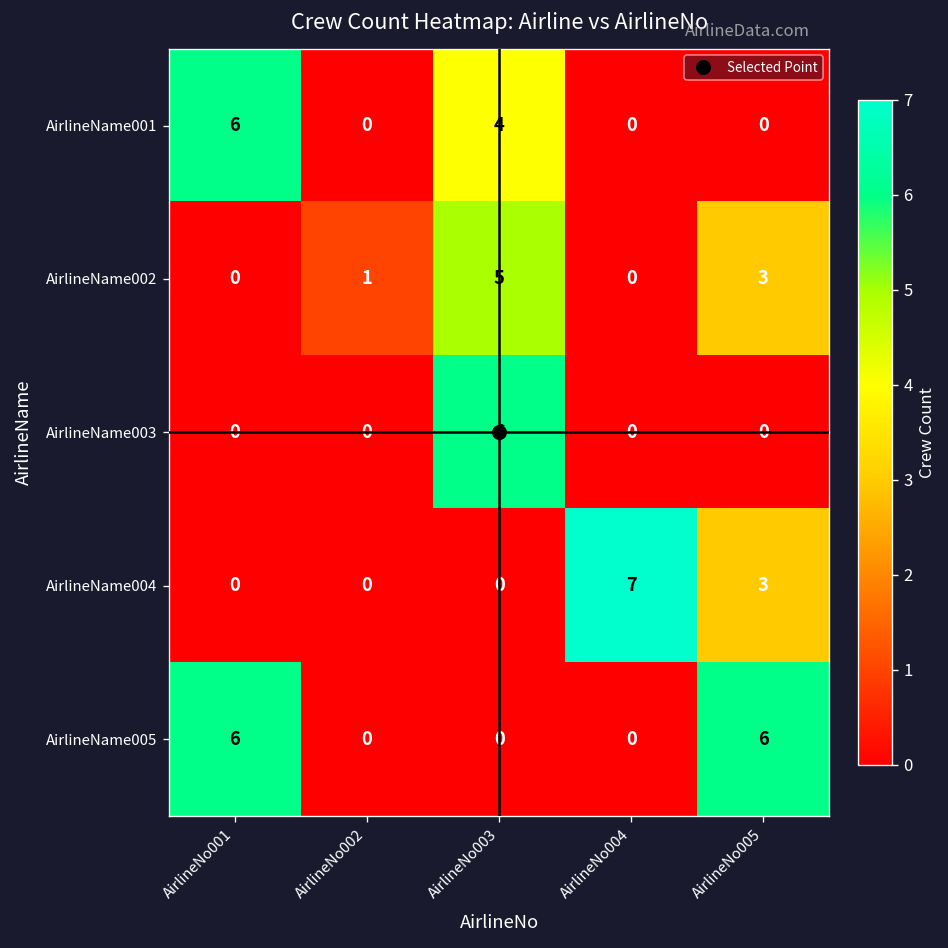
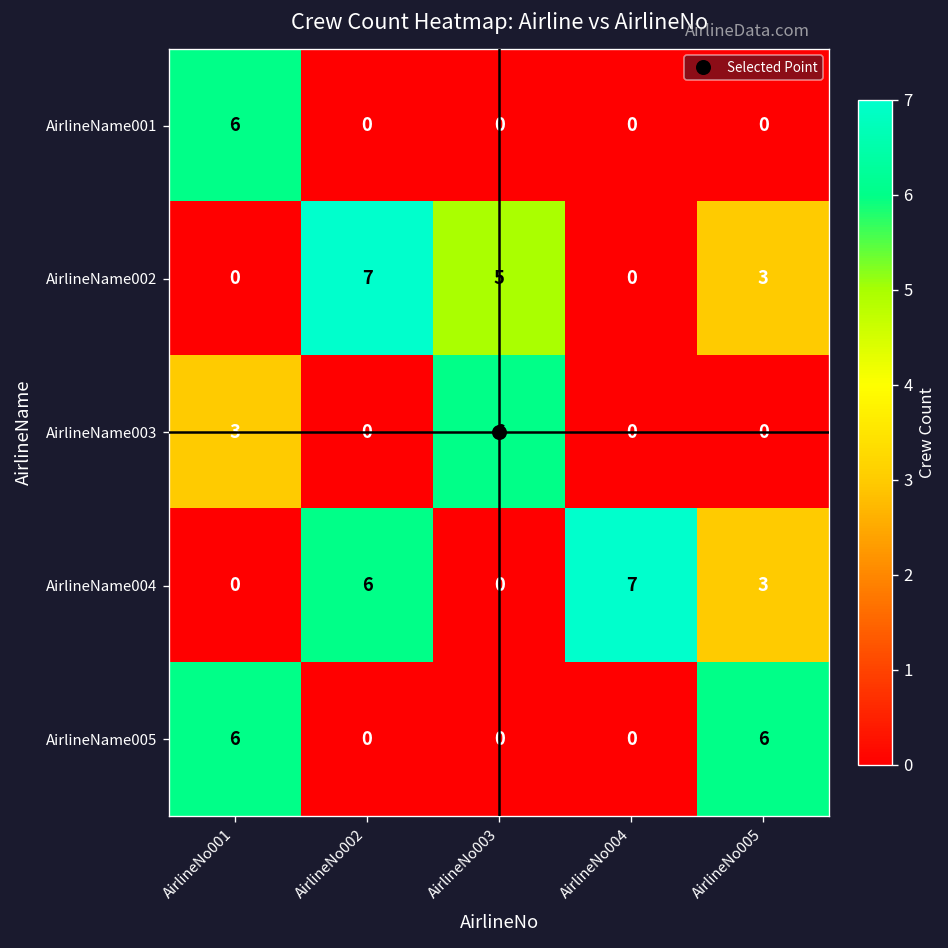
AirlineName001, AirlineNo003: 4 -> 0
AirlineName002, AirlineNo002: 1 -> 7
AirlineName003, AirlineNo001: 0 -> 3
AirlineName004, AirlineNo002: 0 -> 6
